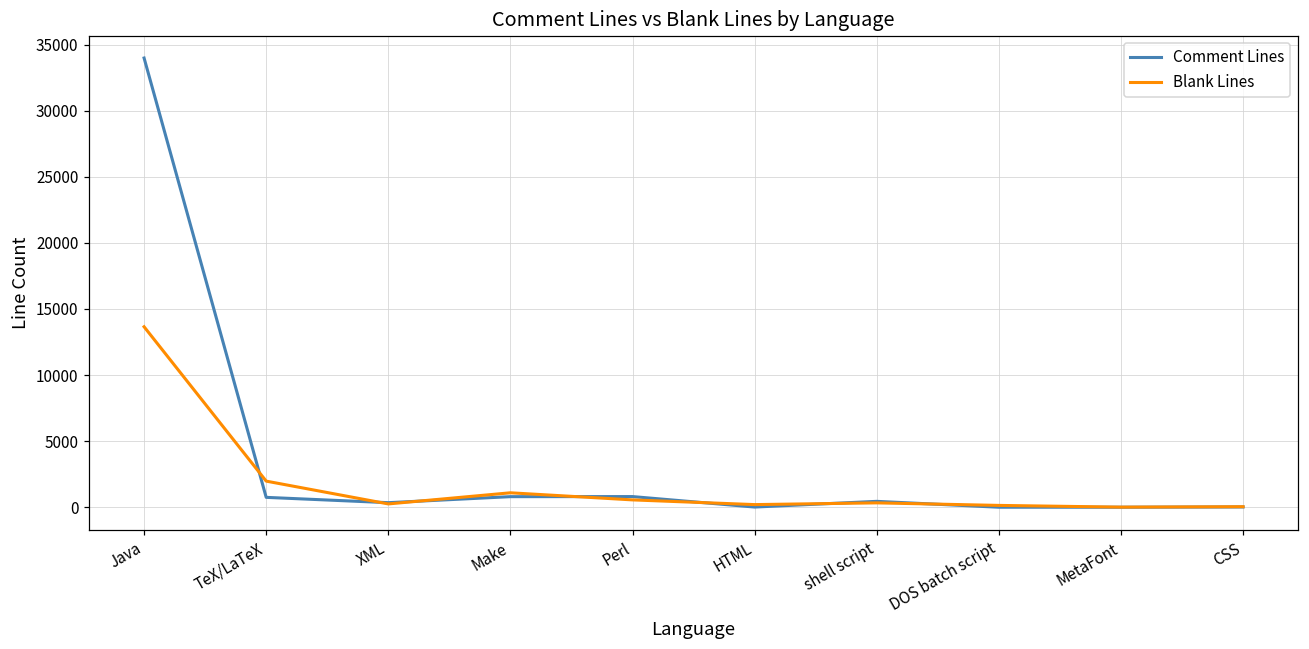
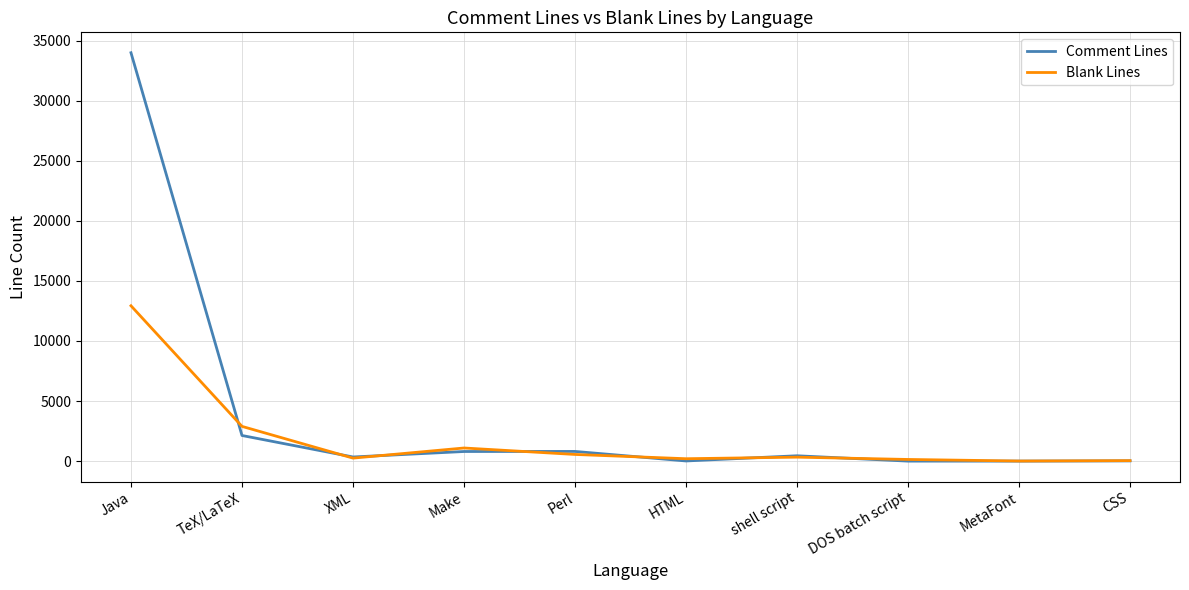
Blank Lines, Java: 13700 -> 12900
Comment Lines, TeX/LaTeX: 700 -> 2100
Blank Lines, TeX/LaTeX: 2000 -> 2900
